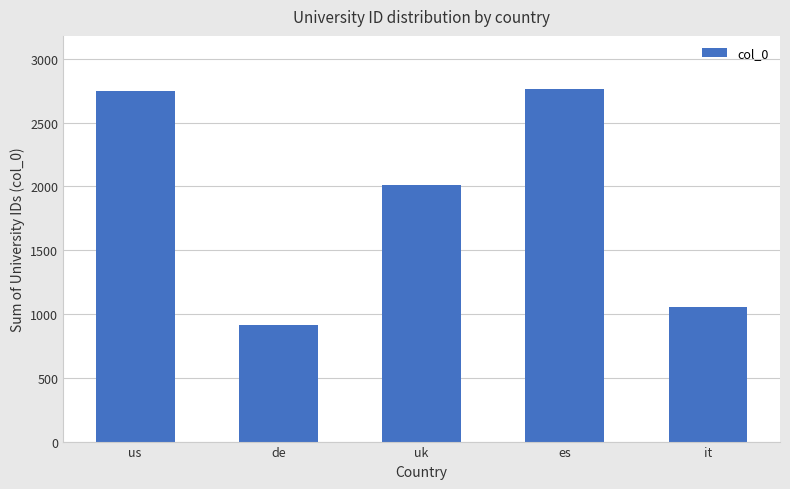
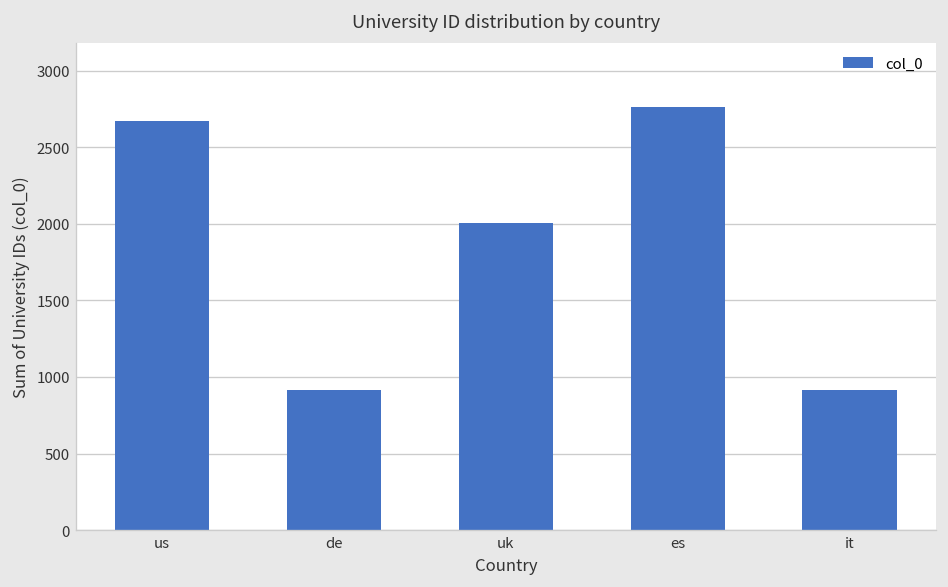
us: 2750 -> 2670
it: 1060 -> 920
